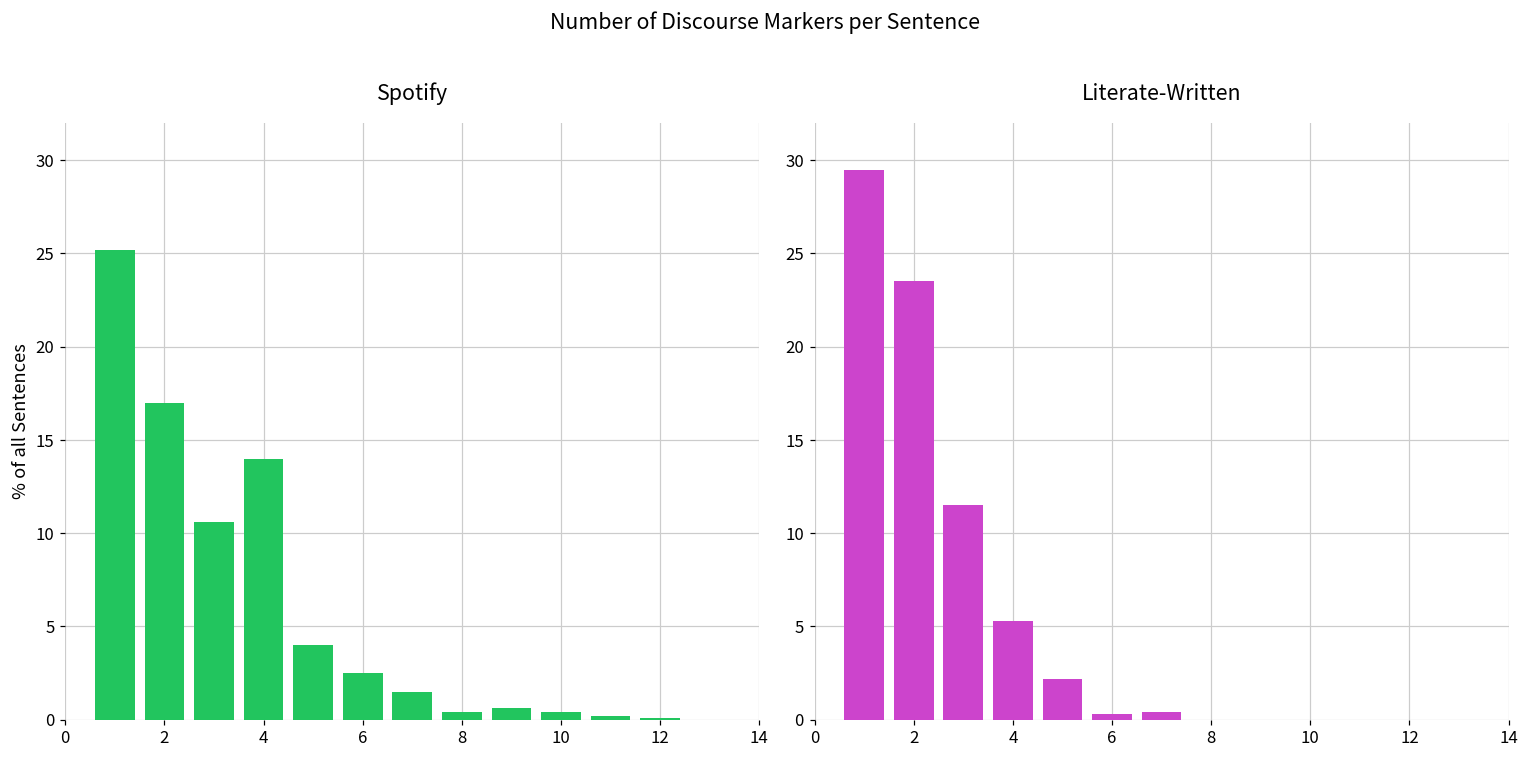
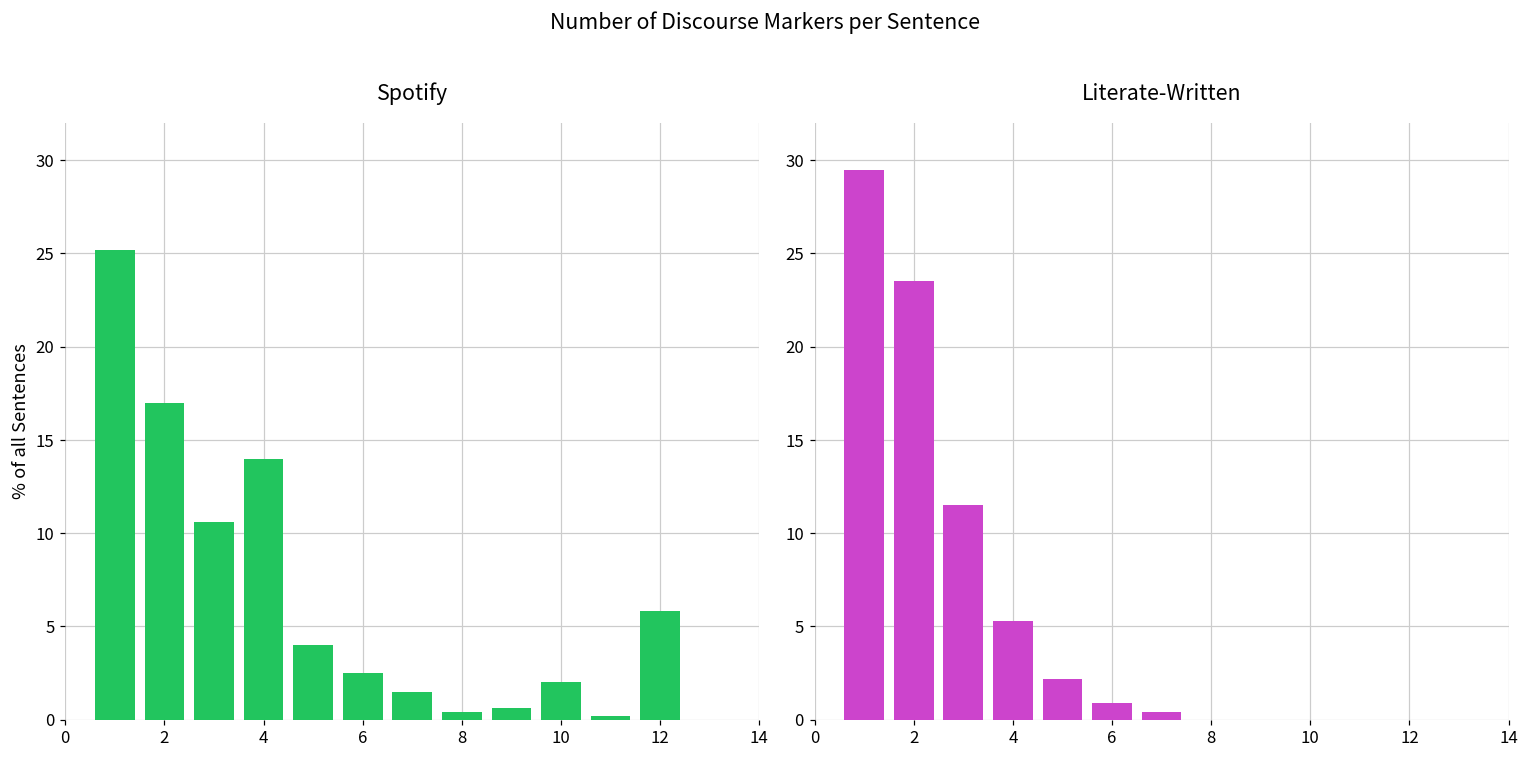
Spotify, 10: 0.4 -> 2.0
Spotify, 12: 0.1 -> 5.8
Literate-Written, 6: 0.3 -> 0.9
